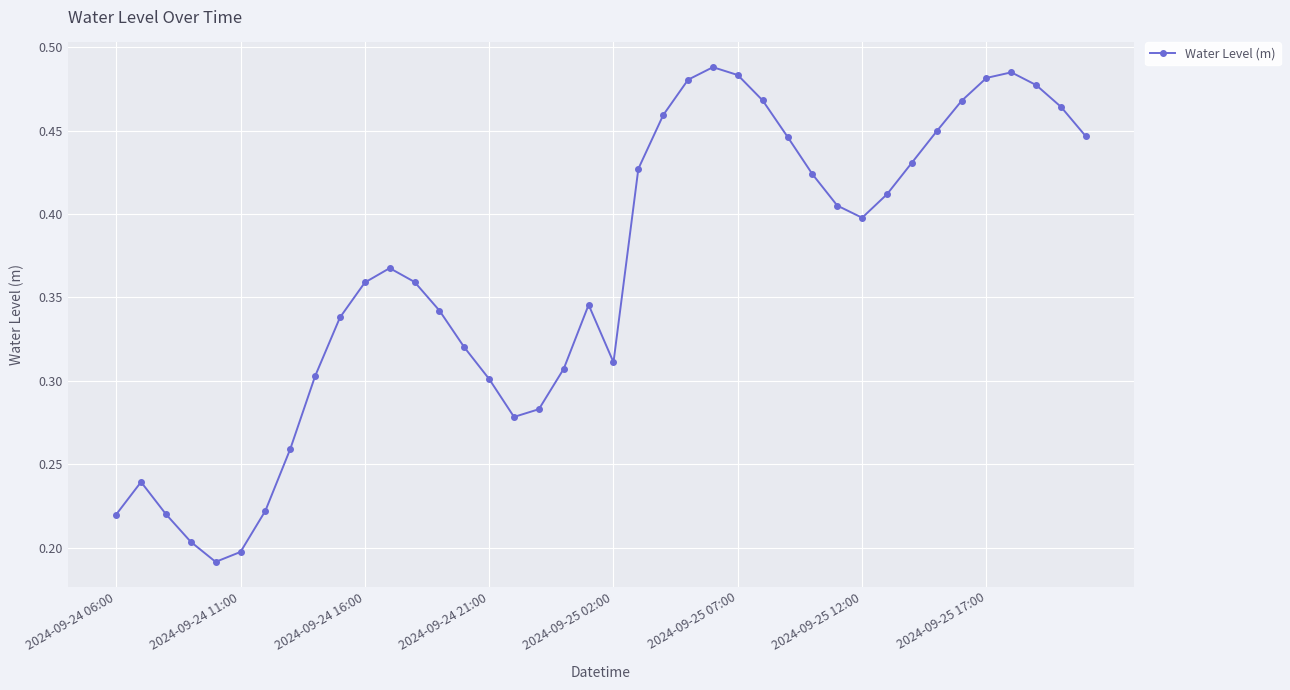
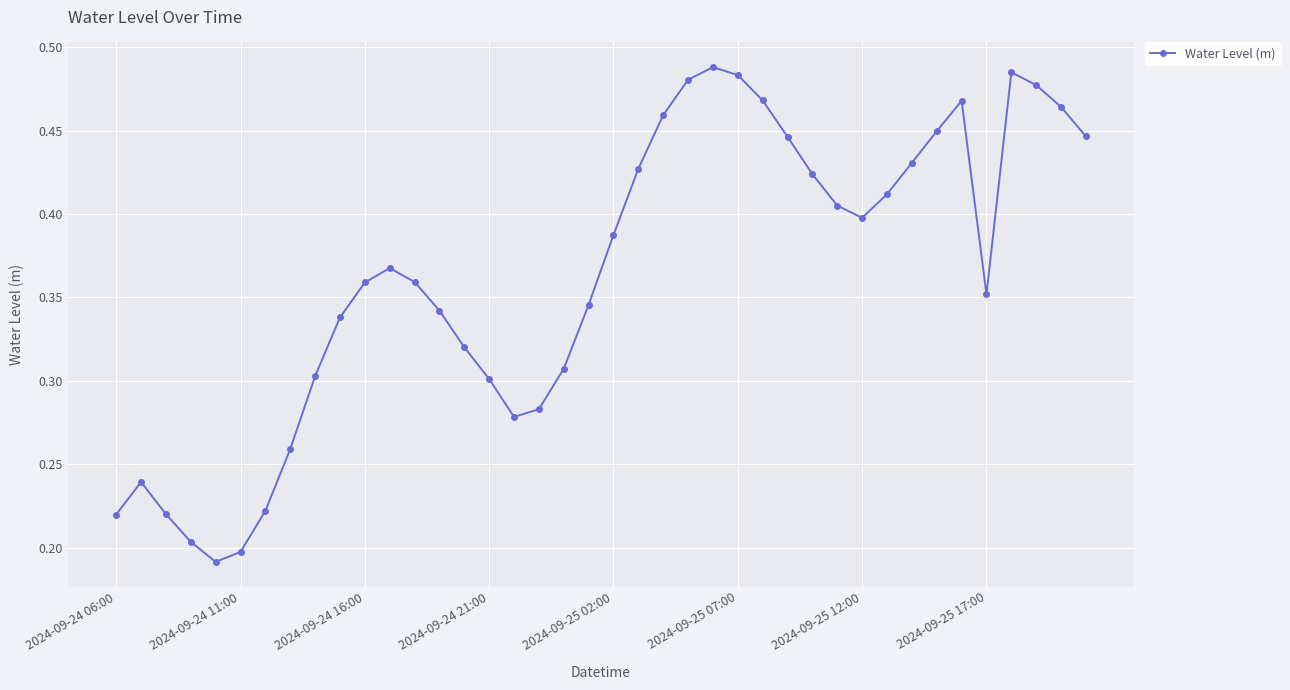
2024-09-25 02:00: 0.311 -> 0.387
2024-09-25 17:00: 0.482 -> 0.352
